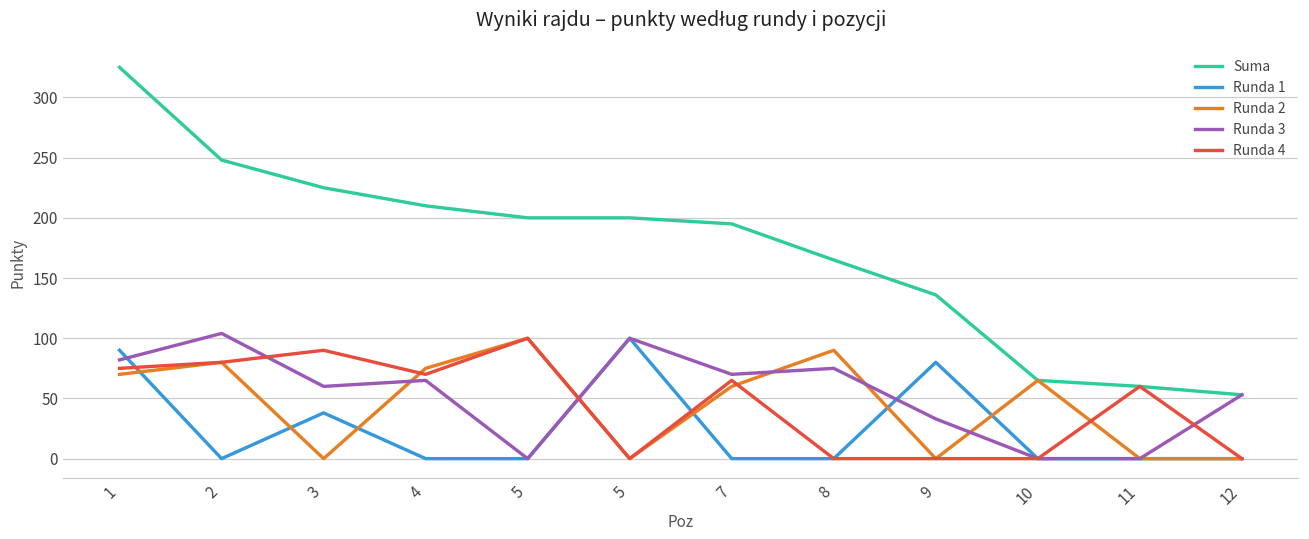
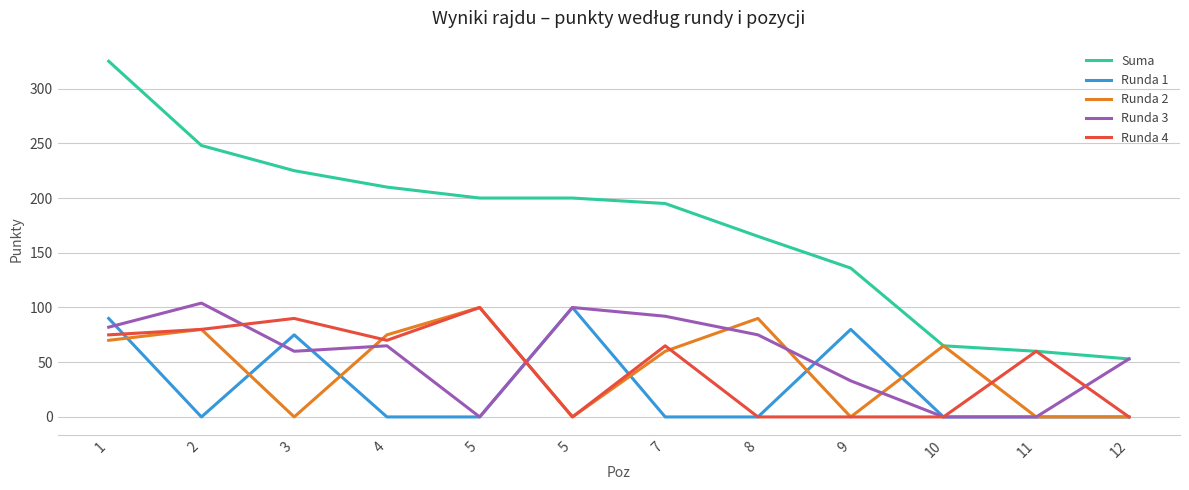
Runda 1, 3: 38 -> 75
Runda 3, 7: 70 -> 92
